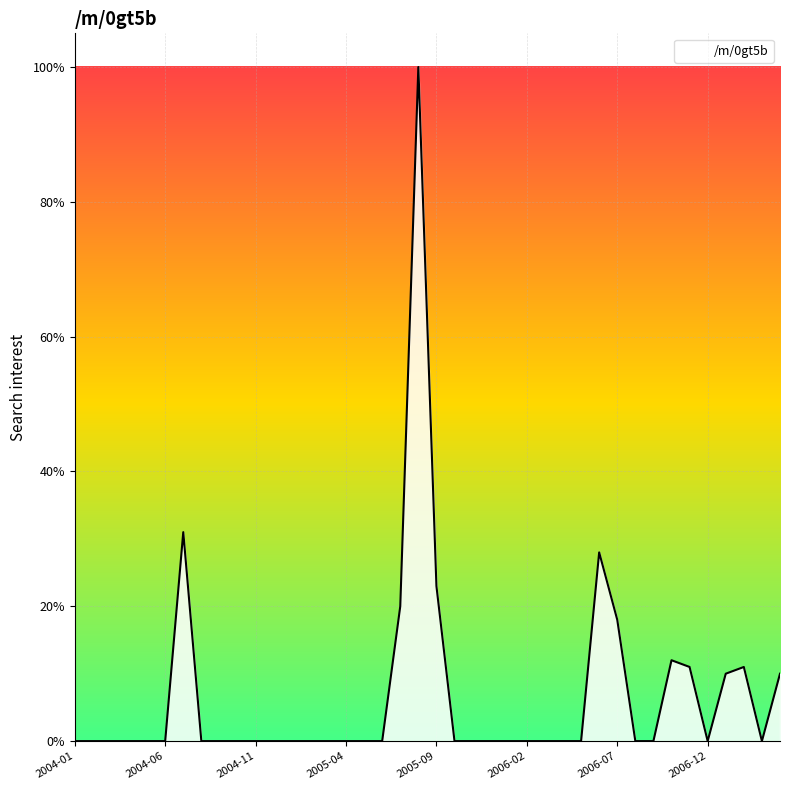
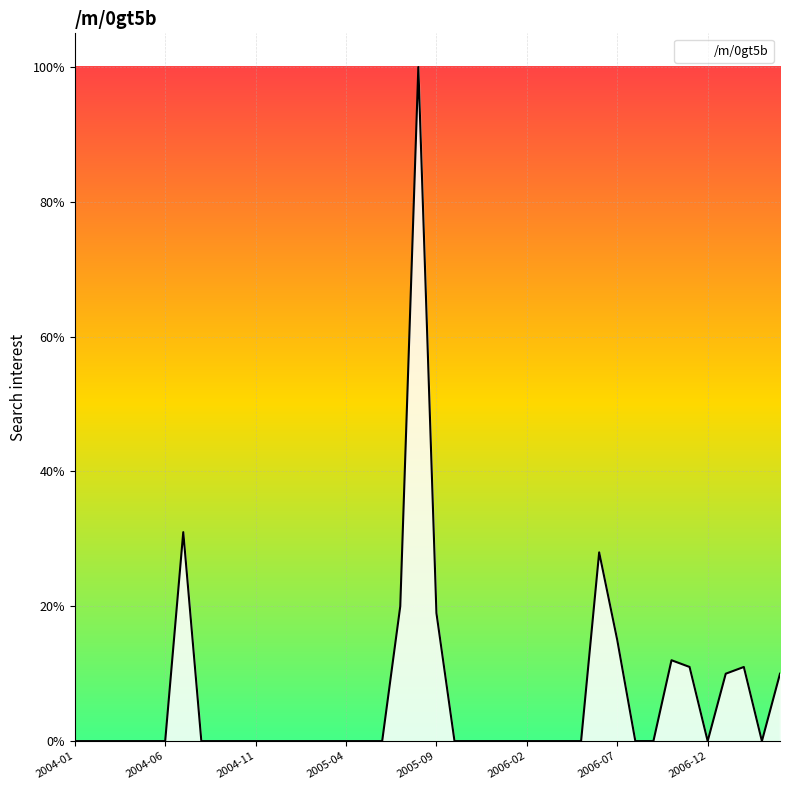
2005-09: 23% -> 19%
2006-07: 18% -> 15%
